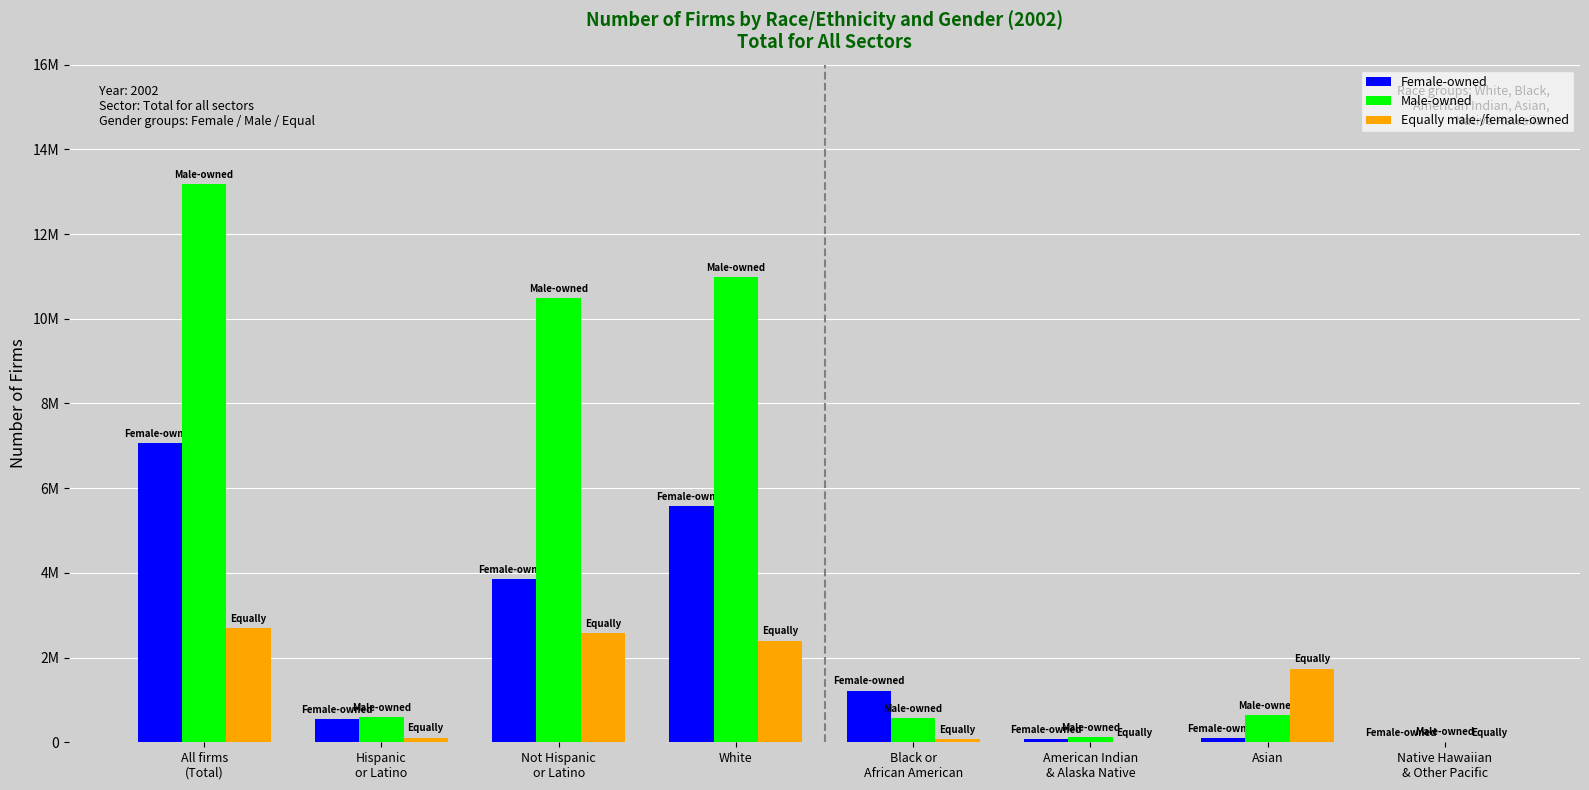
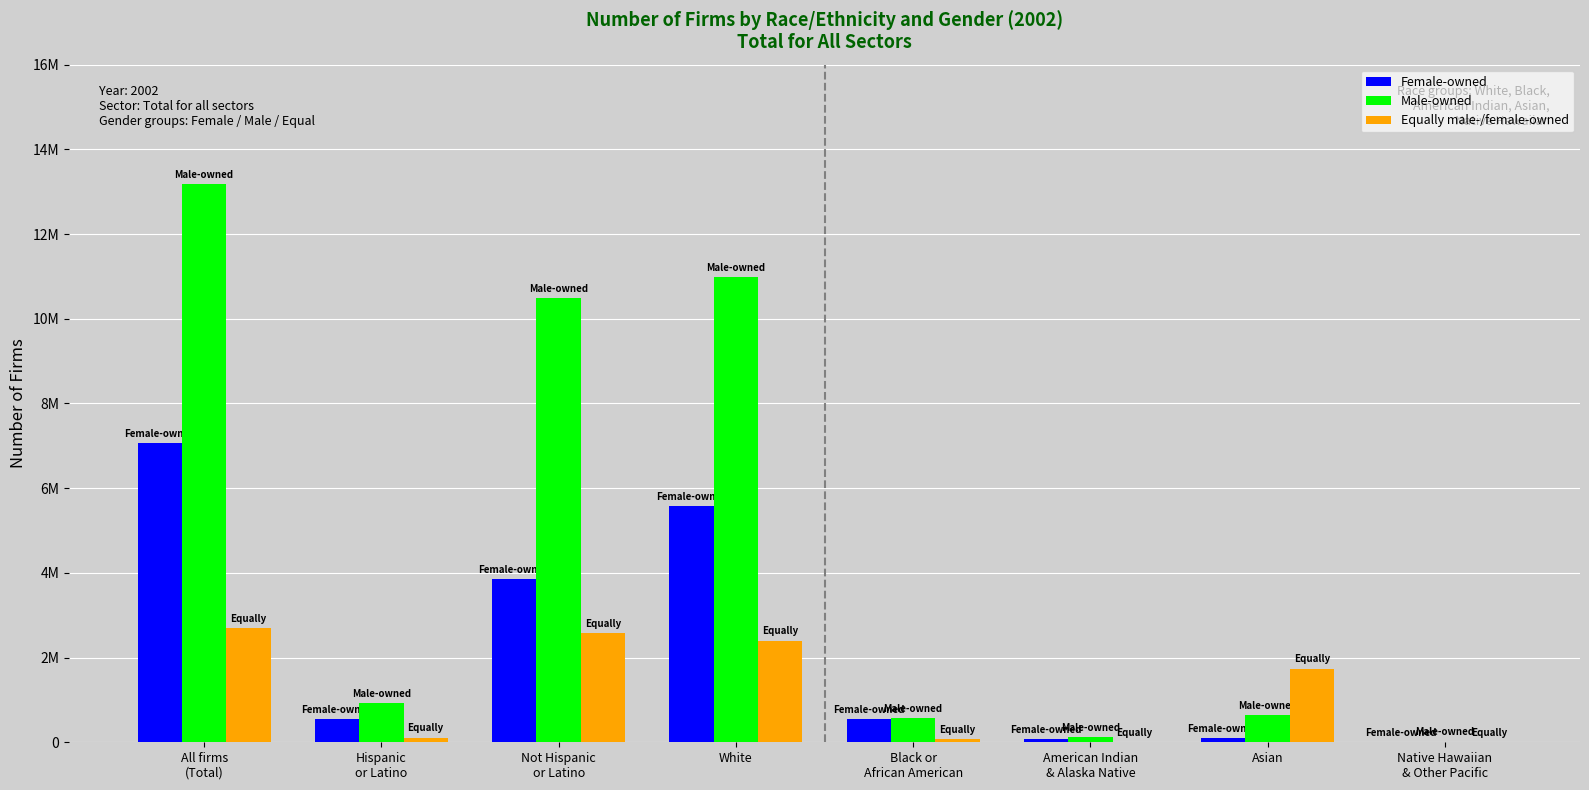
Male-owned, Hispanic or Latino: 600000 -> 900000
Female-owned, Black or African American: 1200000 -> 500000
